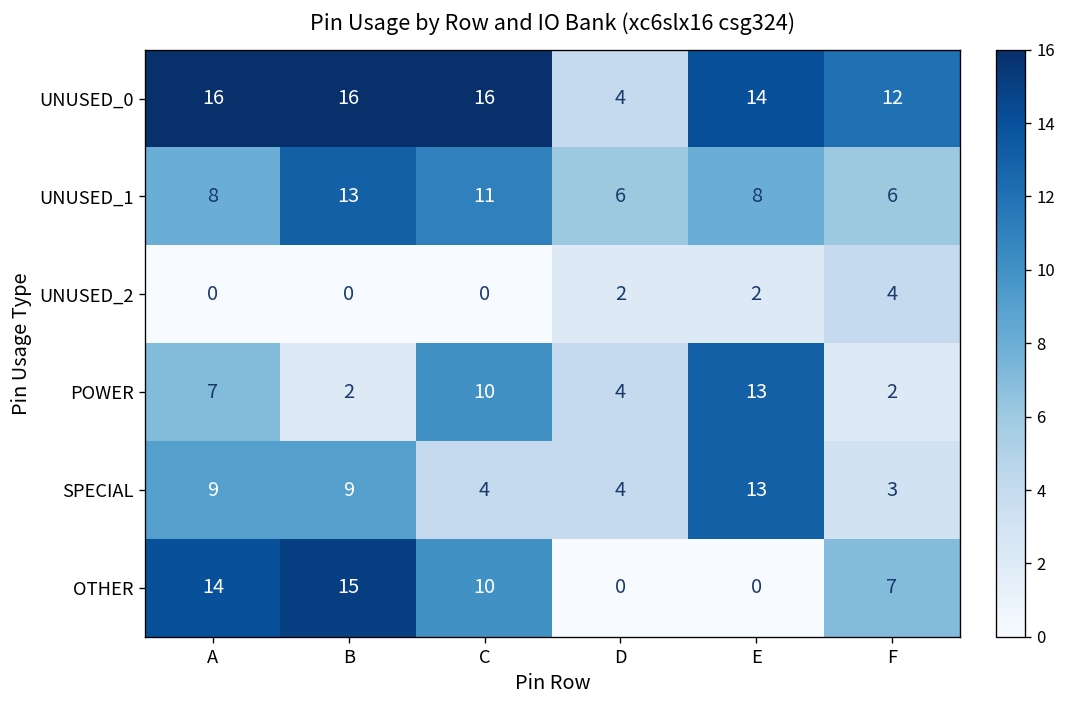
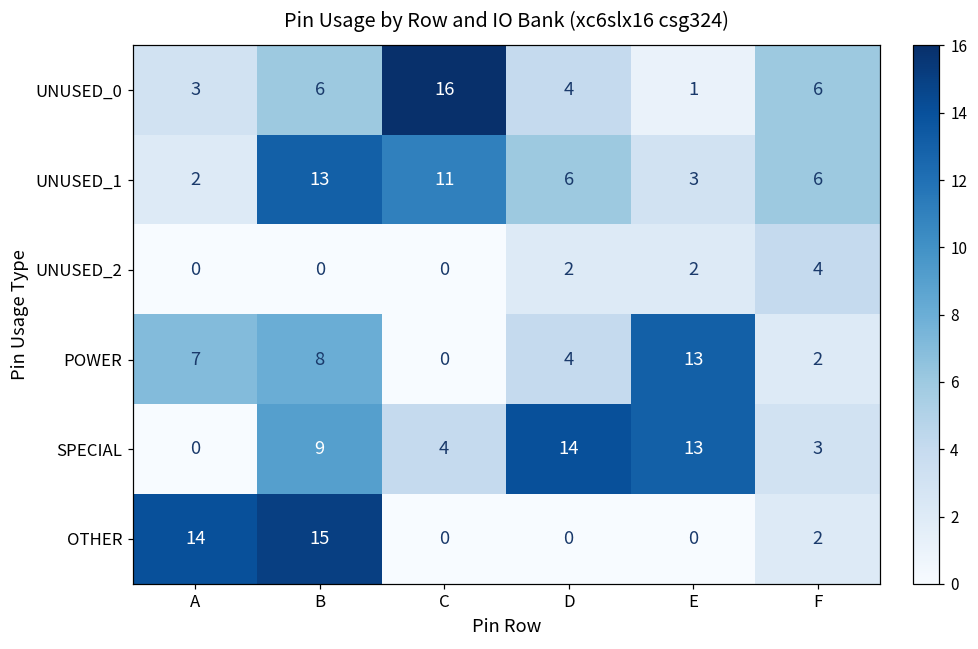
UNUSED_0, A: 16 -> 3
UNUSED_0, B: 16 -> 6
UNUSED_0, E: 14 -> 1
UNUSED_0, F: 12 -> 6
UNUSED_1, A: 8 -> 2
UNUSED_1, E: 8 -> 3
POWER, B: 2 -> 8
POWER, C: 10 -> 0
SPECIAL, A: 9 -> 0
SPECIAL, D: 4 -> 14
OTHER, C: 10 -> 0
OTHER, F: 7 -> 2
